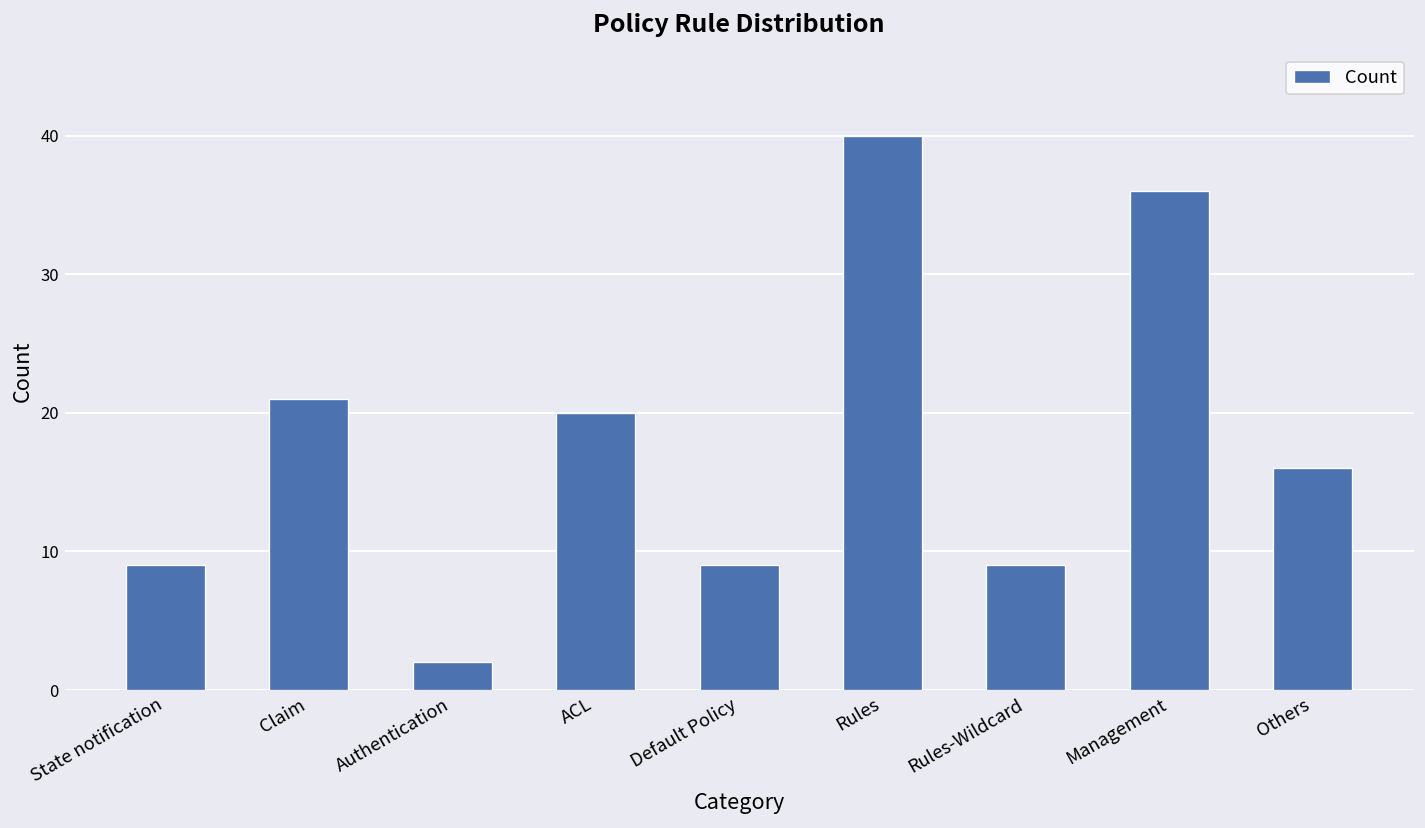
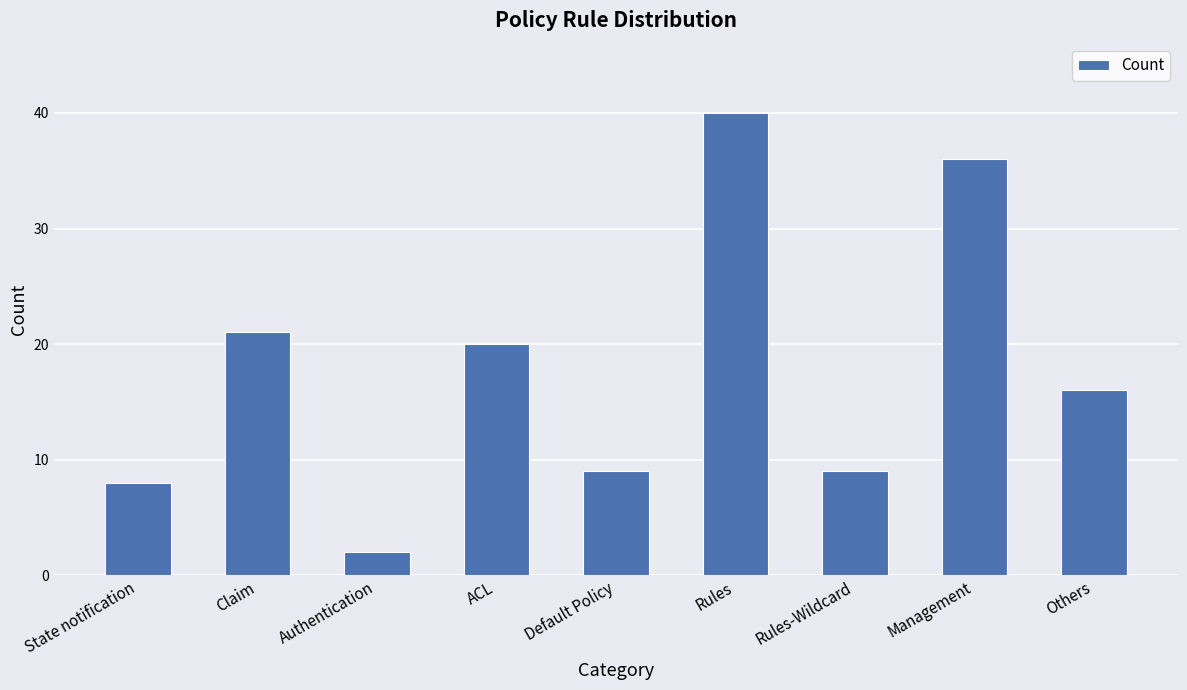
State notification: 9 -> 8
